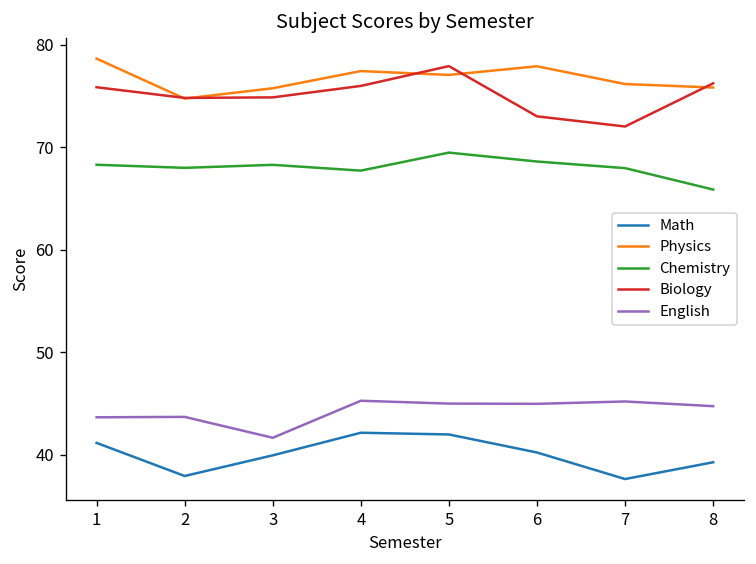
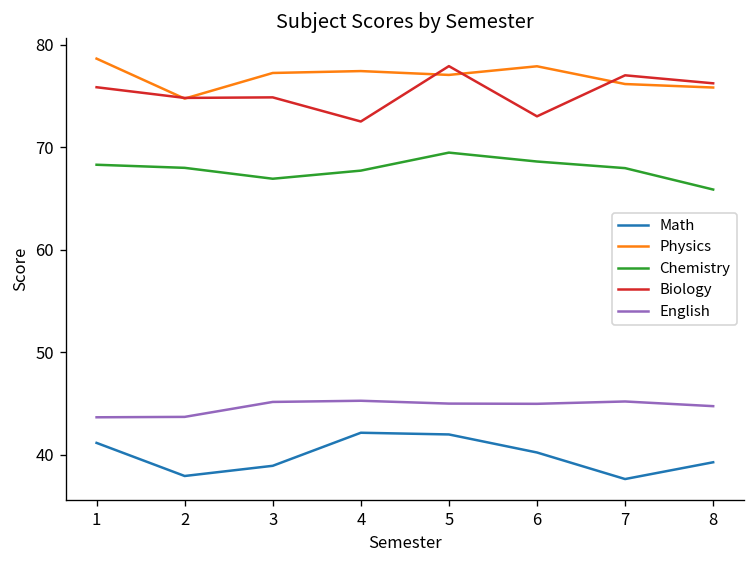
Math, 3: 40 -> 39
Physics, 3: 76 -> 77
Chemistry, 3: 68 -> 67
English, 3: 42 -> 45
Biology, 4: 76 -> 72
Biology, 7: 72 -> 77
